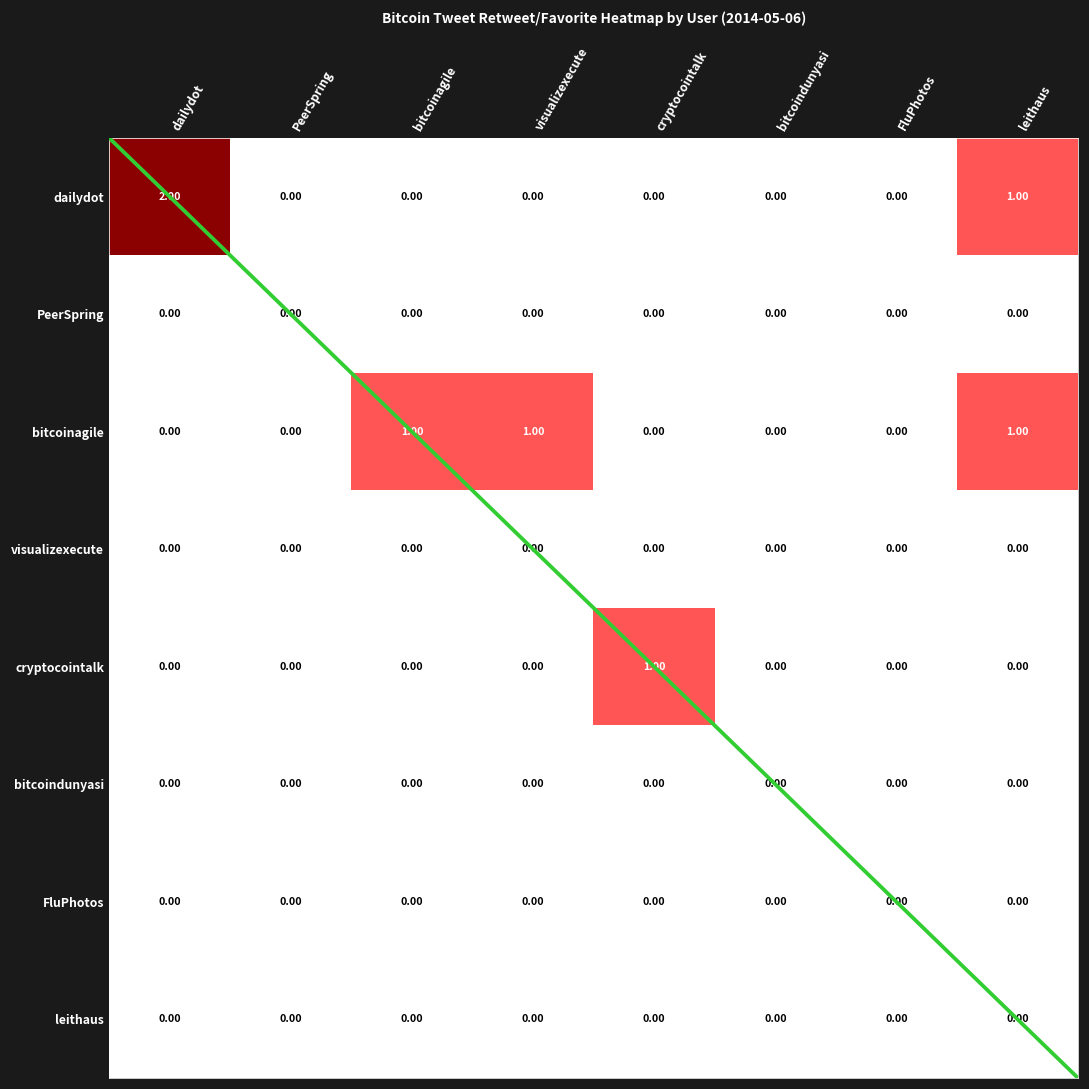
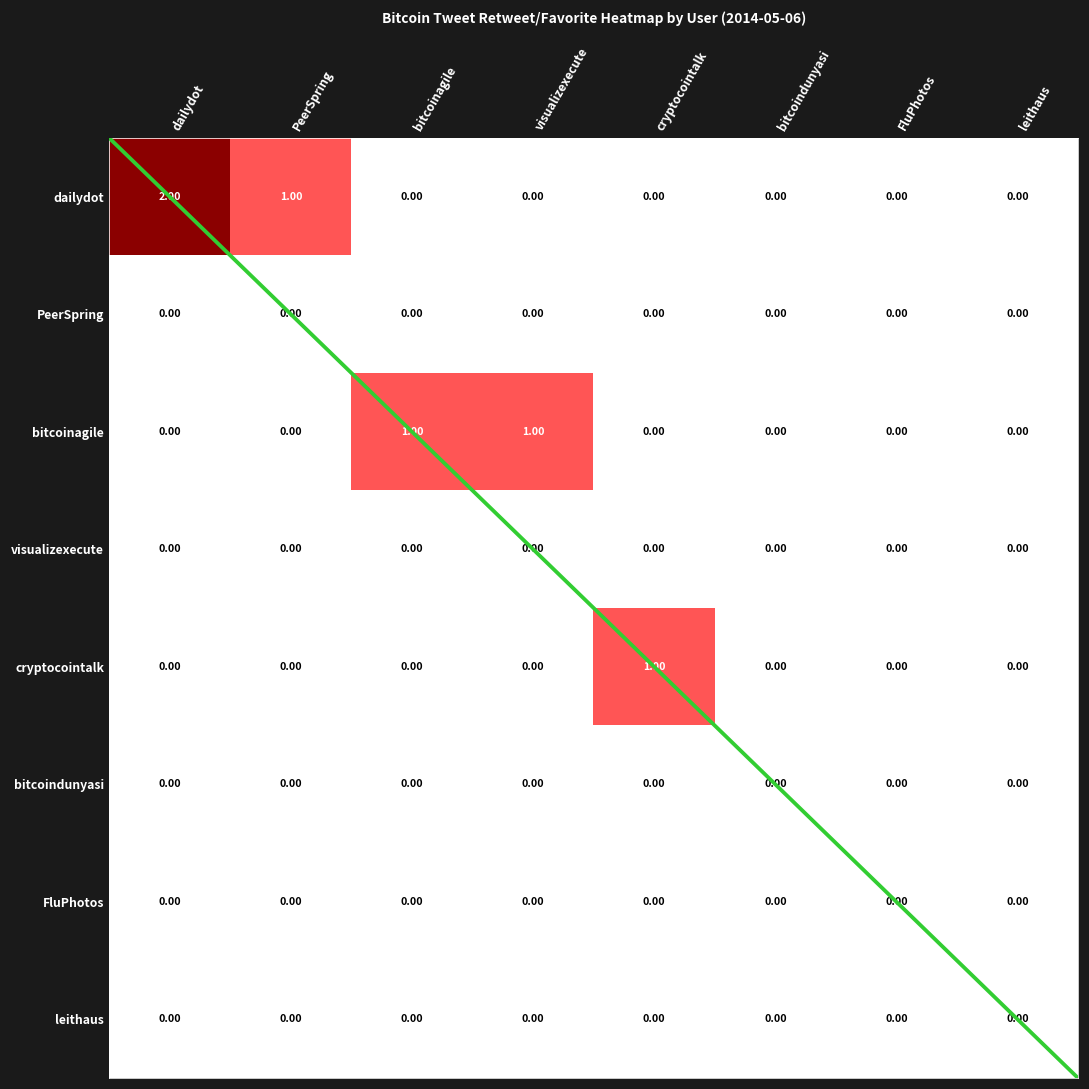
dailydot, PeerSpring: 0.00 -> 1.00
dailydot, leithaus: 1.00 -> 0.00
bitcoinagile, leithaus: 1.00 -> 0.00
